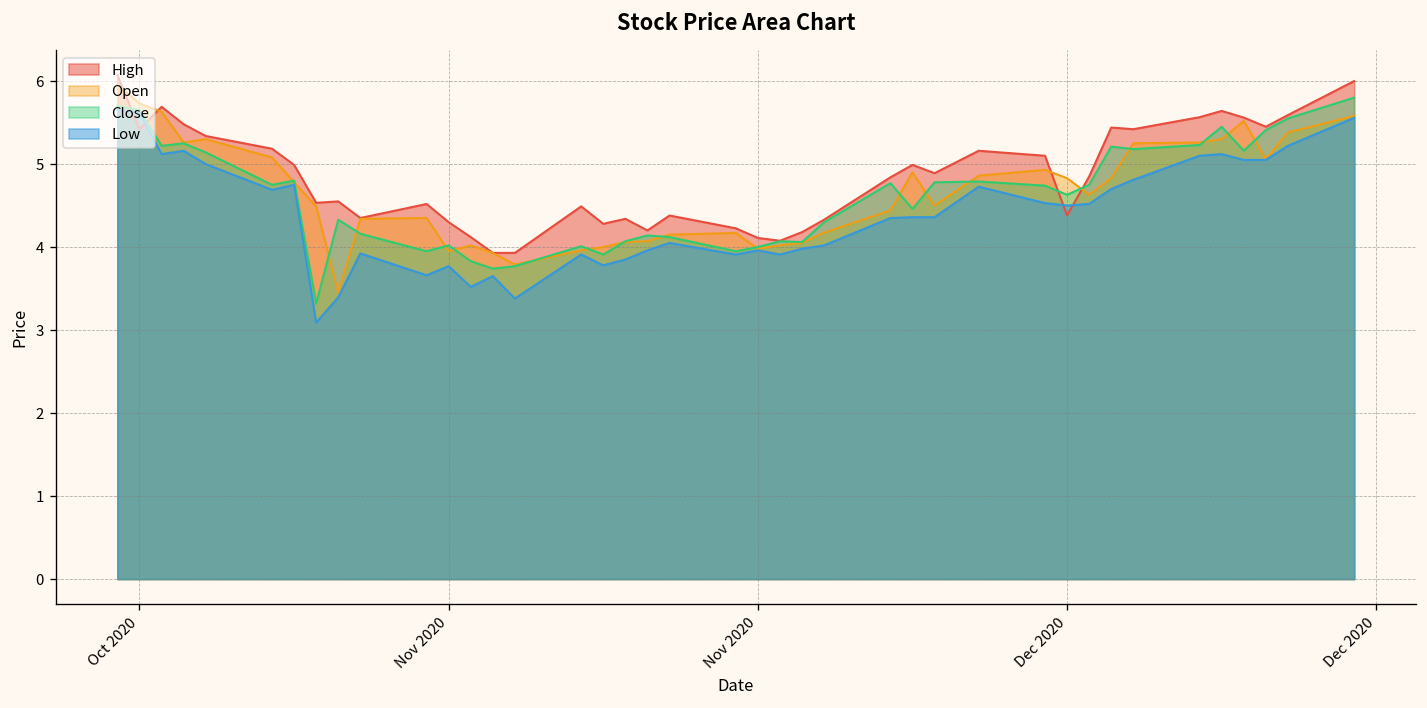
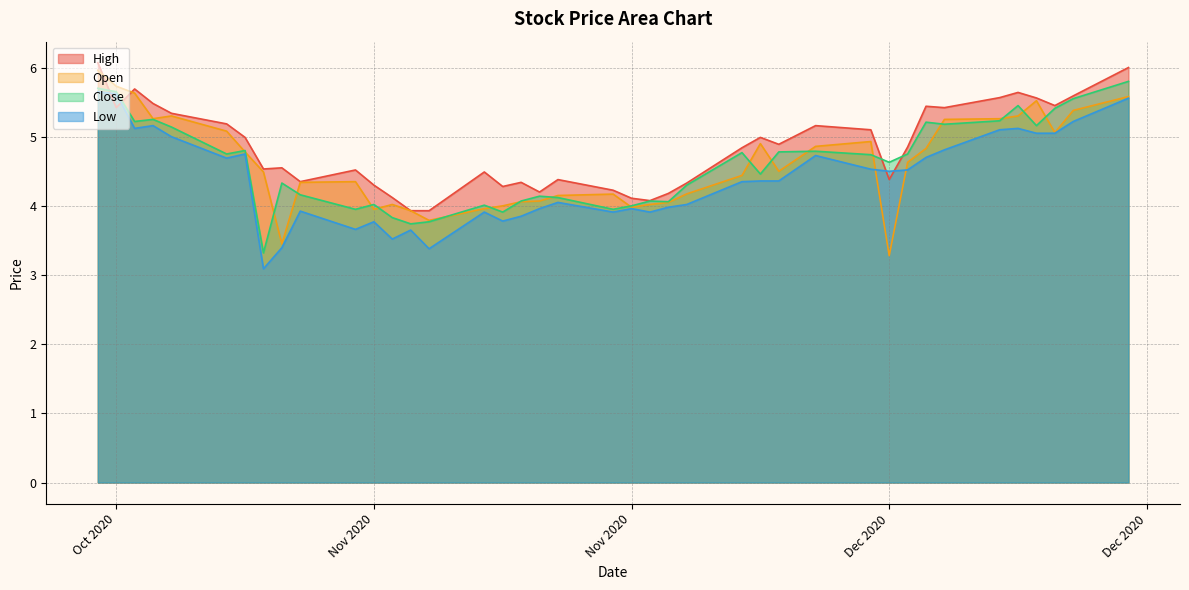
Open, Dec 2020: 4.8 -> 3.3
